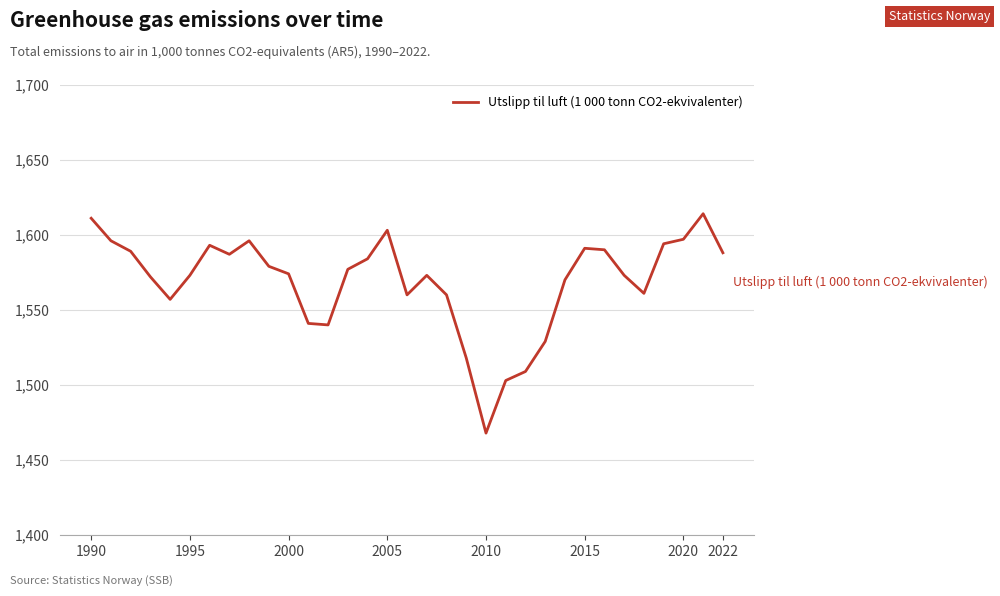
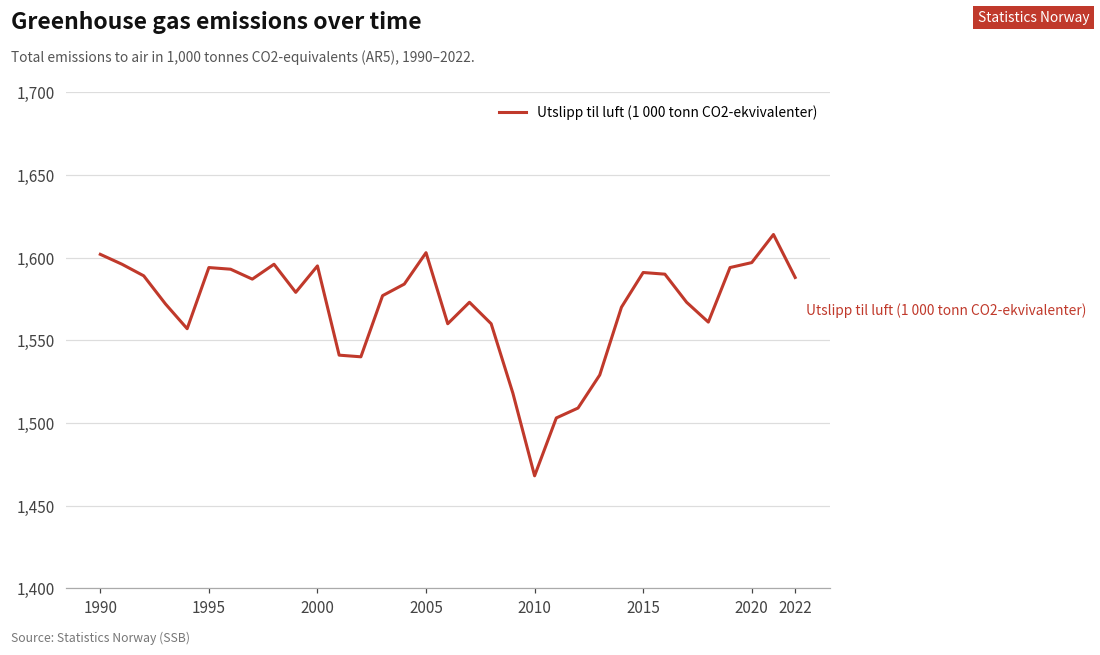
1990: 1,611 -> 1,602
1995: 1,573 -> 1,594
2000: 1,574 -> 1,595
